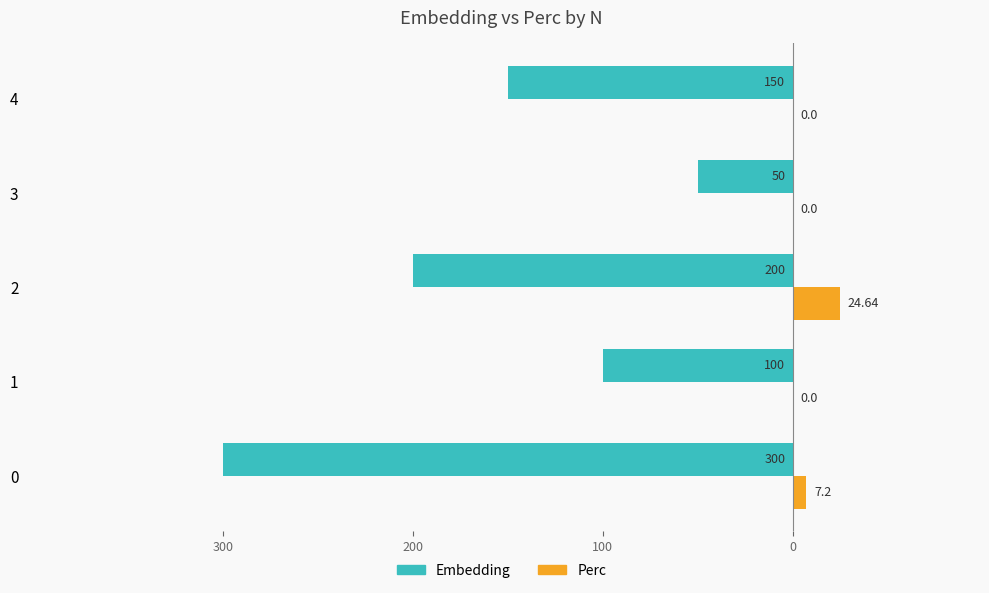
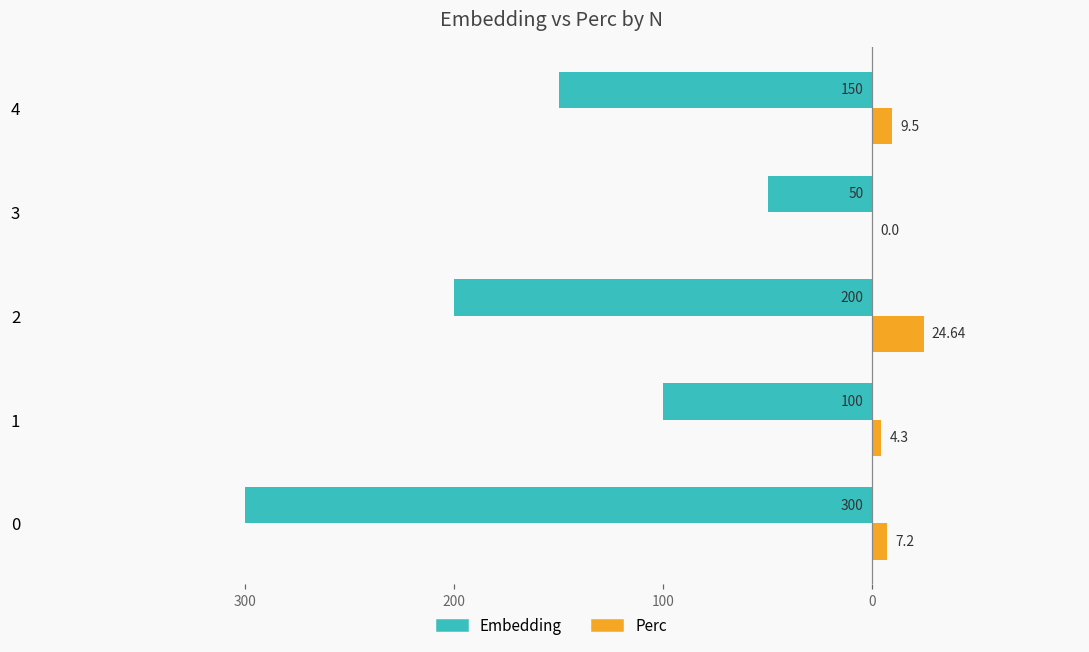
Perc, 4: 0.0 -> 9.5
Perc, 1: 0.0 -> 4.3
